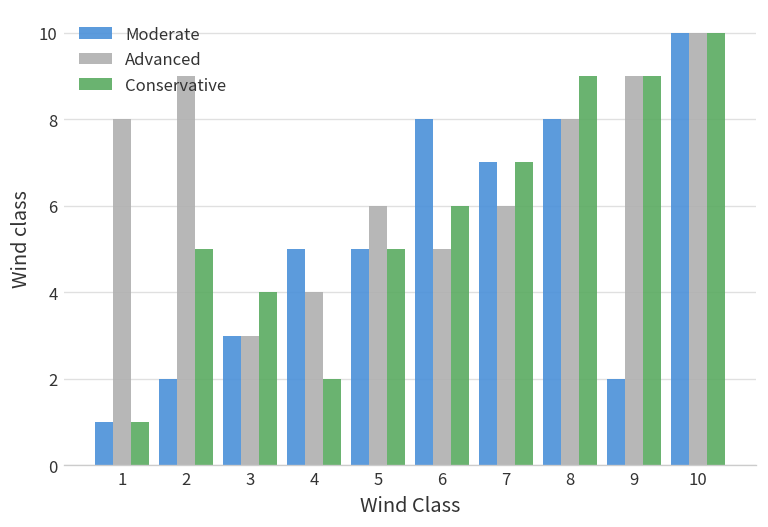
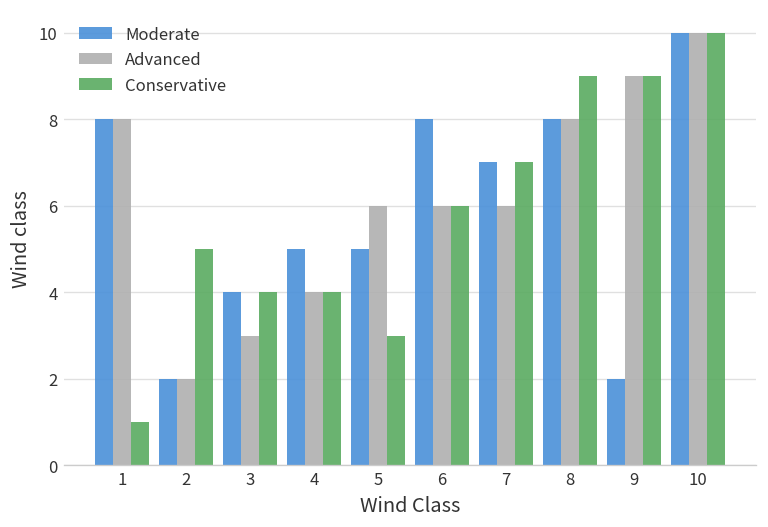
Moderate, 1: 1 -> 8
Advanced, 2: 9 -> 2
Moderate, 3: 3 -> 4
Conservative, 4: 2 -> 4
Conservative, 5: 5 -> 3
Advanced, 6: 5 -> 6
